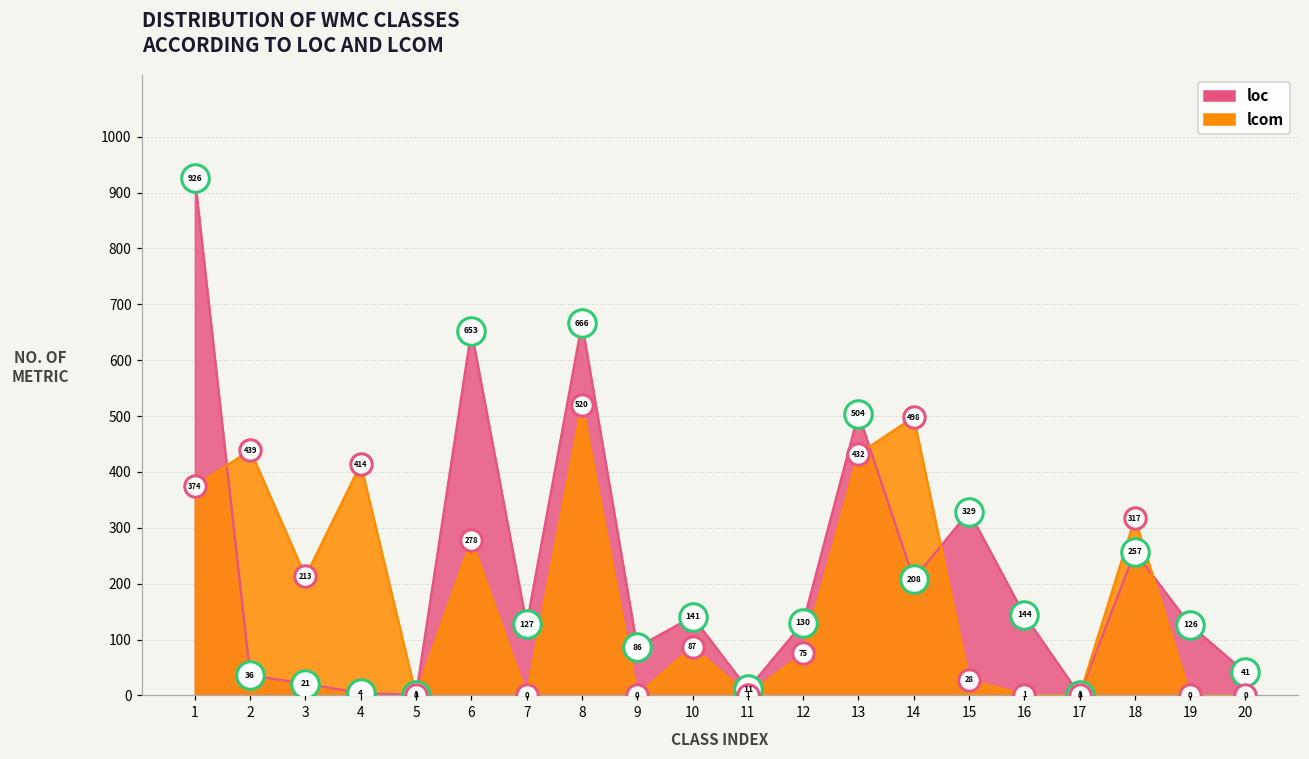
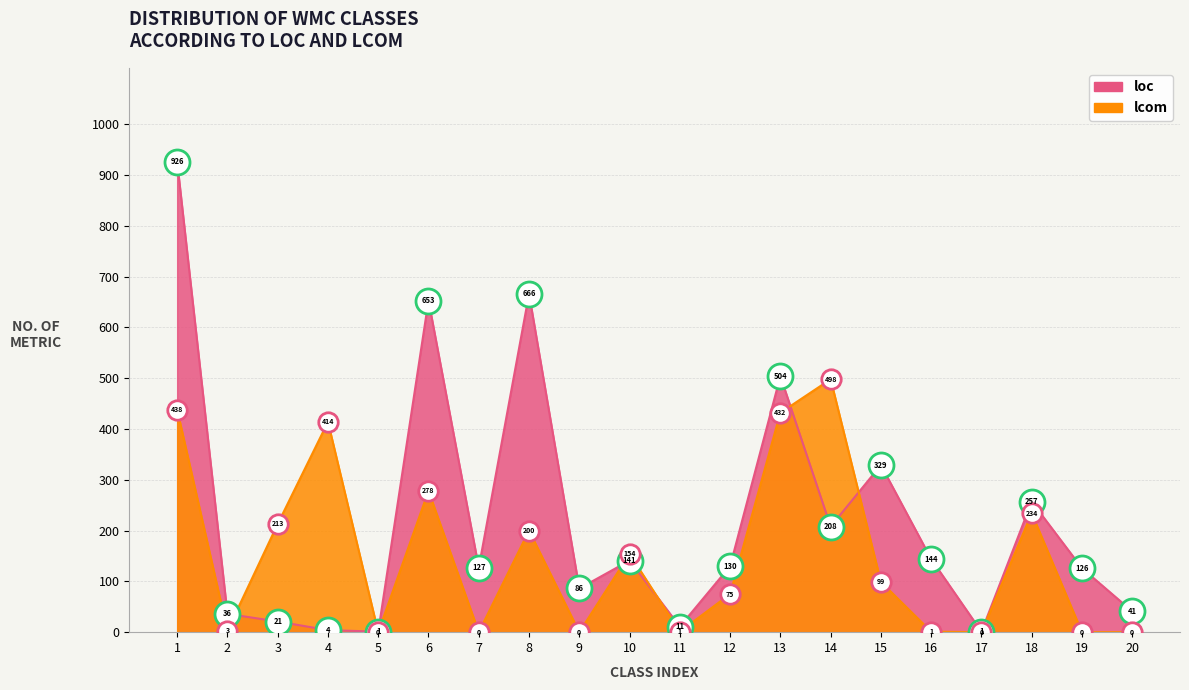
lcom, 1: 374 -> 438
lcom, 2: 439 -> 3
lcom, 8: 520 -> 200
lcom, 10: 87 -> 154
lcom, 15: 28 -> 99
lcom, 18: 317 -> 234
